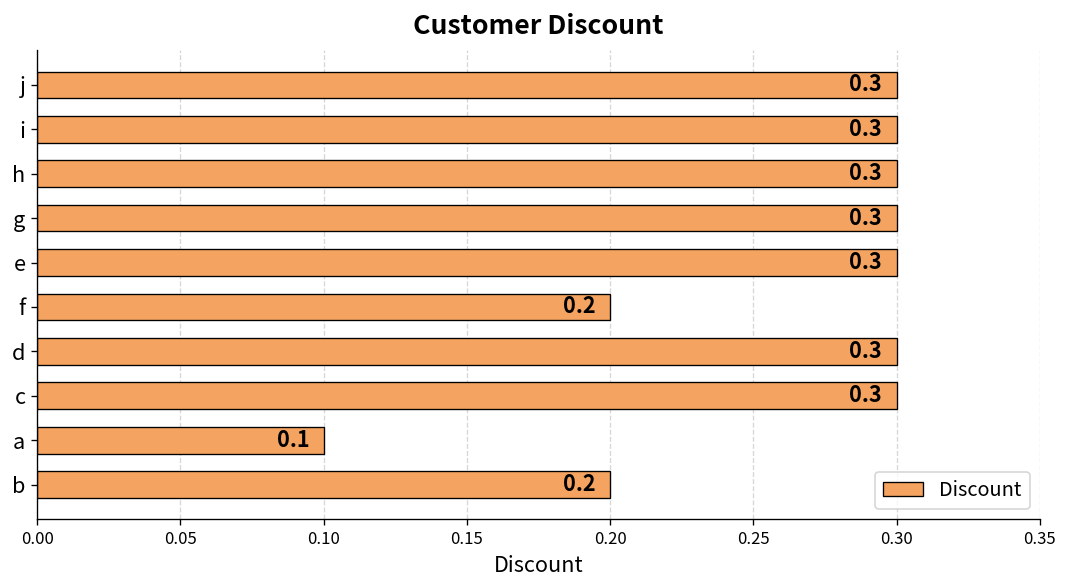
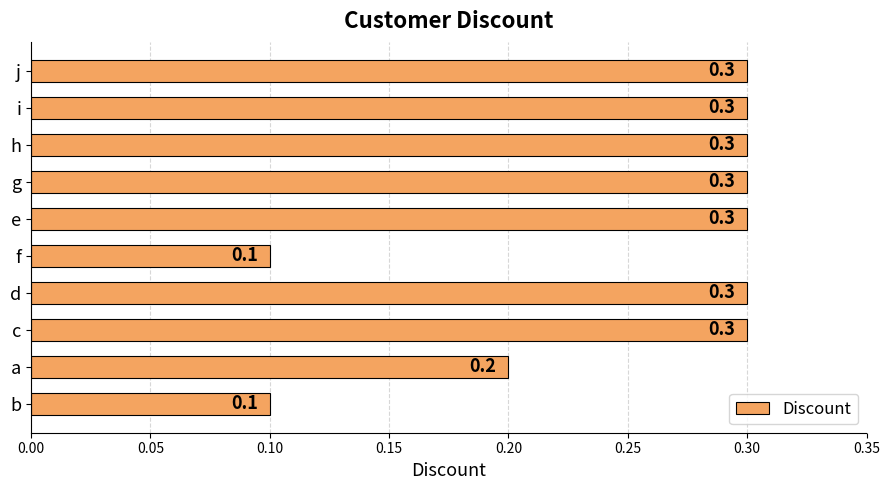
f: 0.2 -> 0.1
a: 0.1 -> 0.2
b: 0.2 -> 0.1
